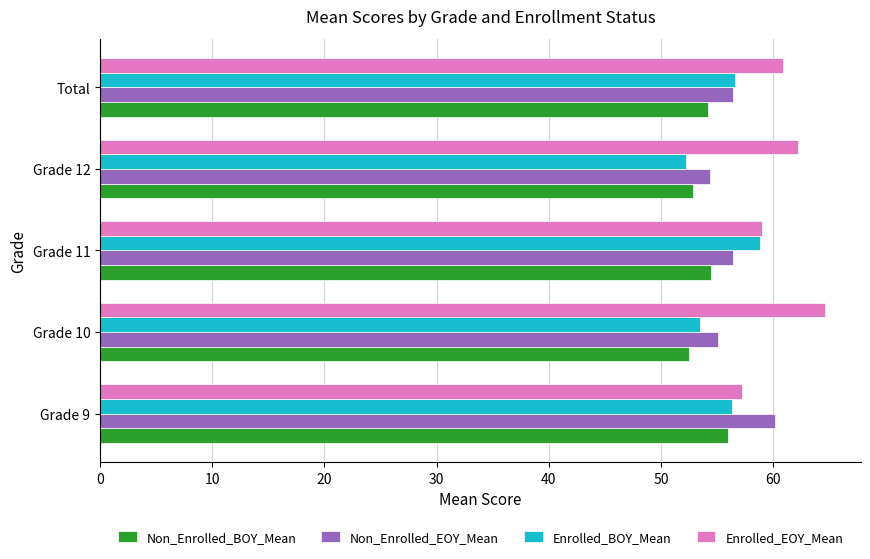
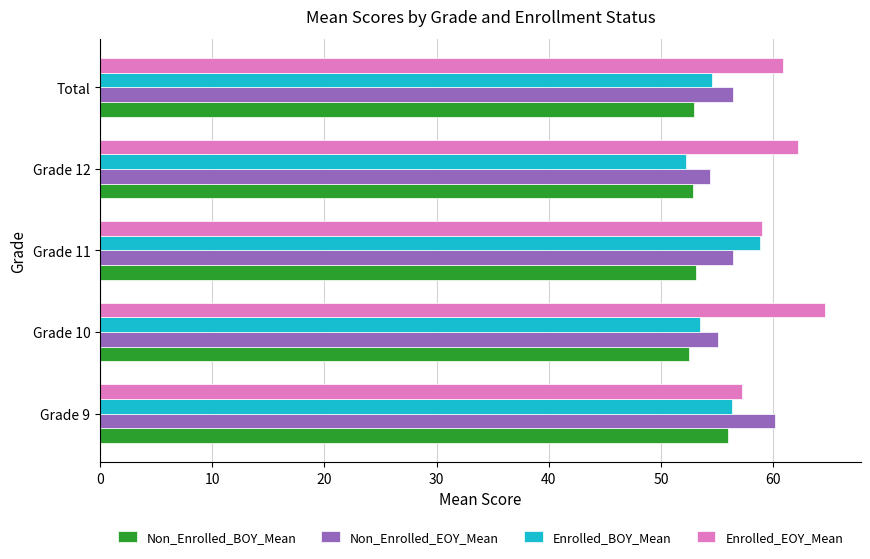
Enrolled_BOY_Mean, Total: 56.6 -> 54.5
Non_Enrolled_BOY_Mean, Total: 54.2 -> 53.0
Non_Enrolled_BOY_Mean, Grade 11: 54.5 -> 53.2
